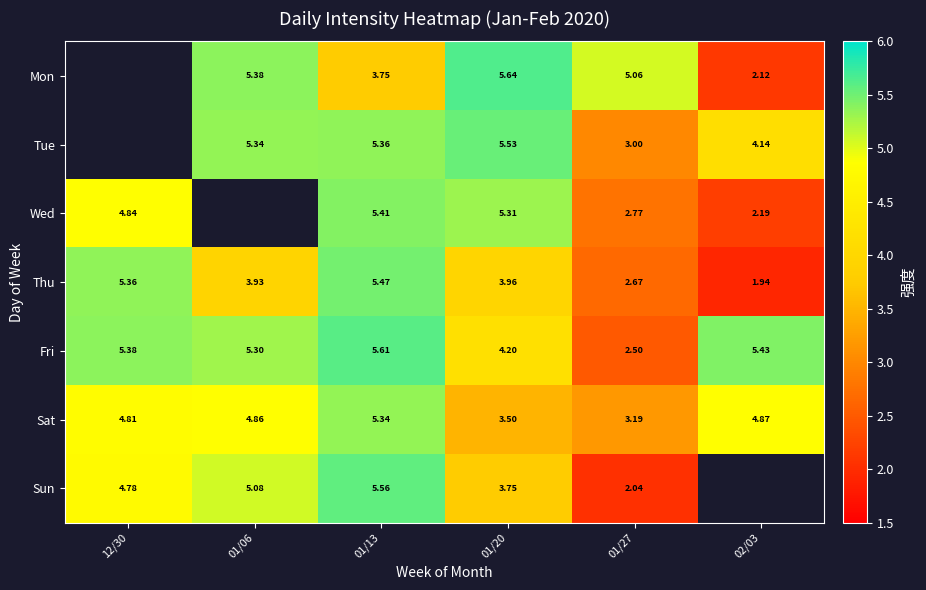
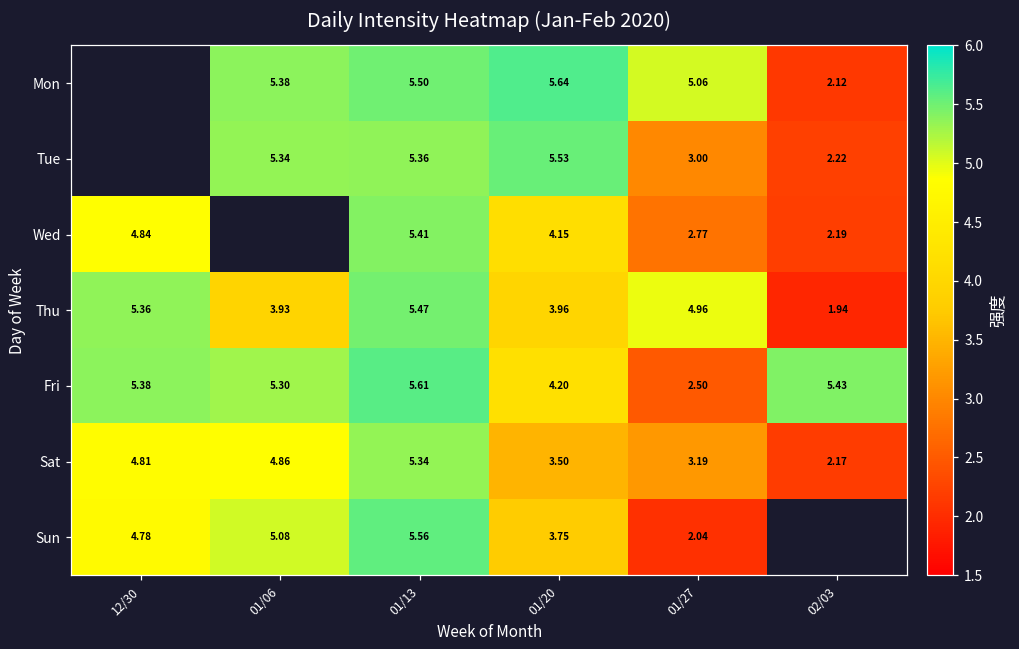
Mon, 01/13: 3.75 -> 5.50
Tue, 02/03: 4.14 -> 2.22
Wed, 01/20: 5.31 -> 4.15
Thu, 01/27: 2.67 -> 4.96
Sat, 02/03: 4.87 -> 2.17
